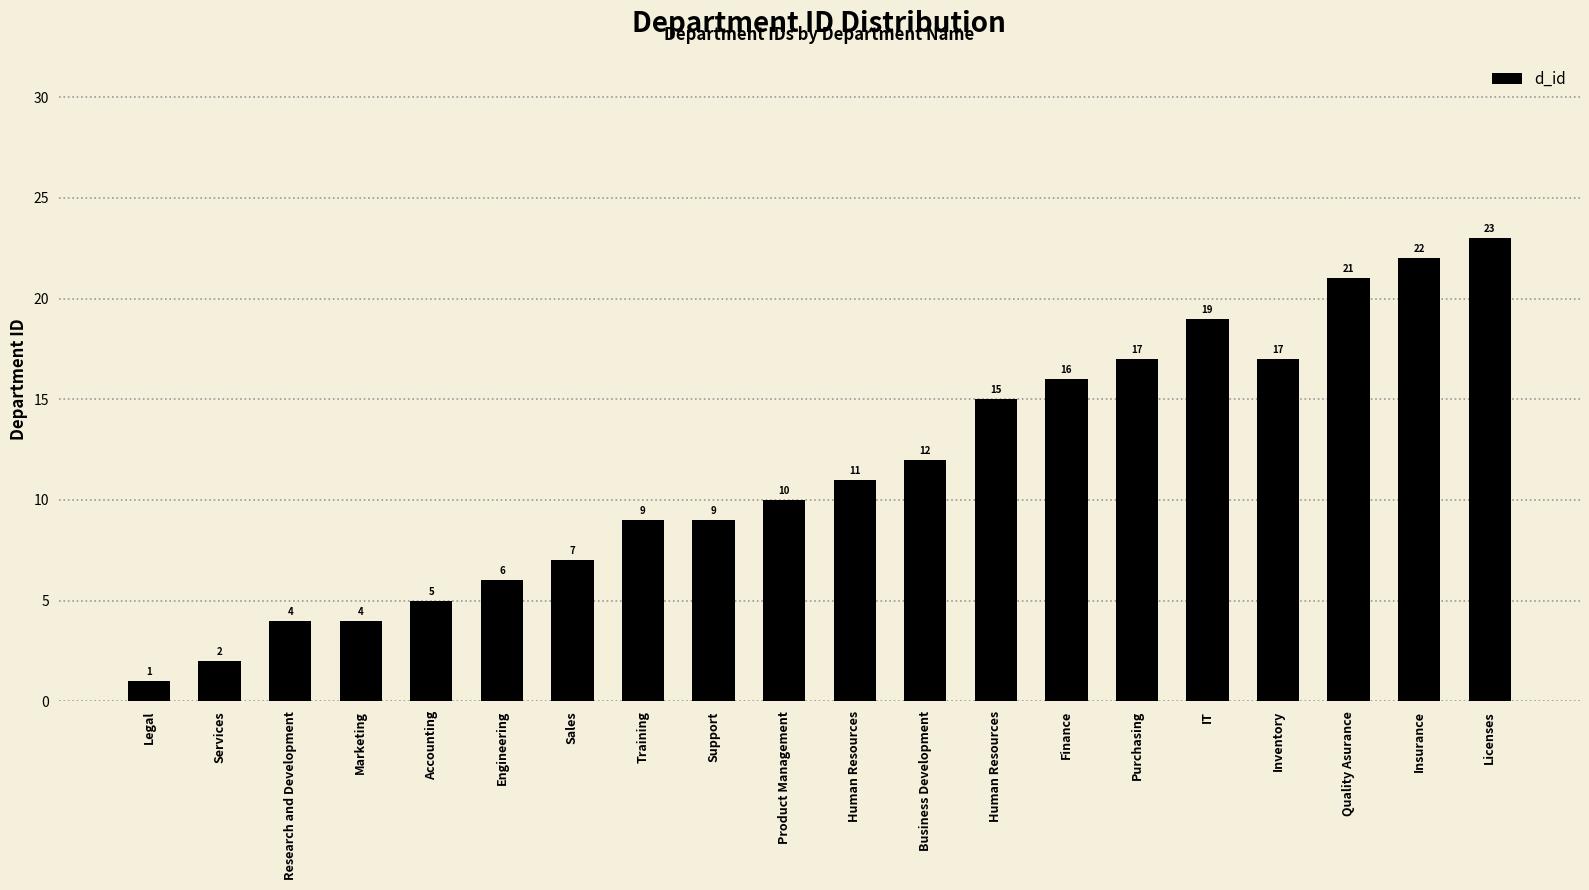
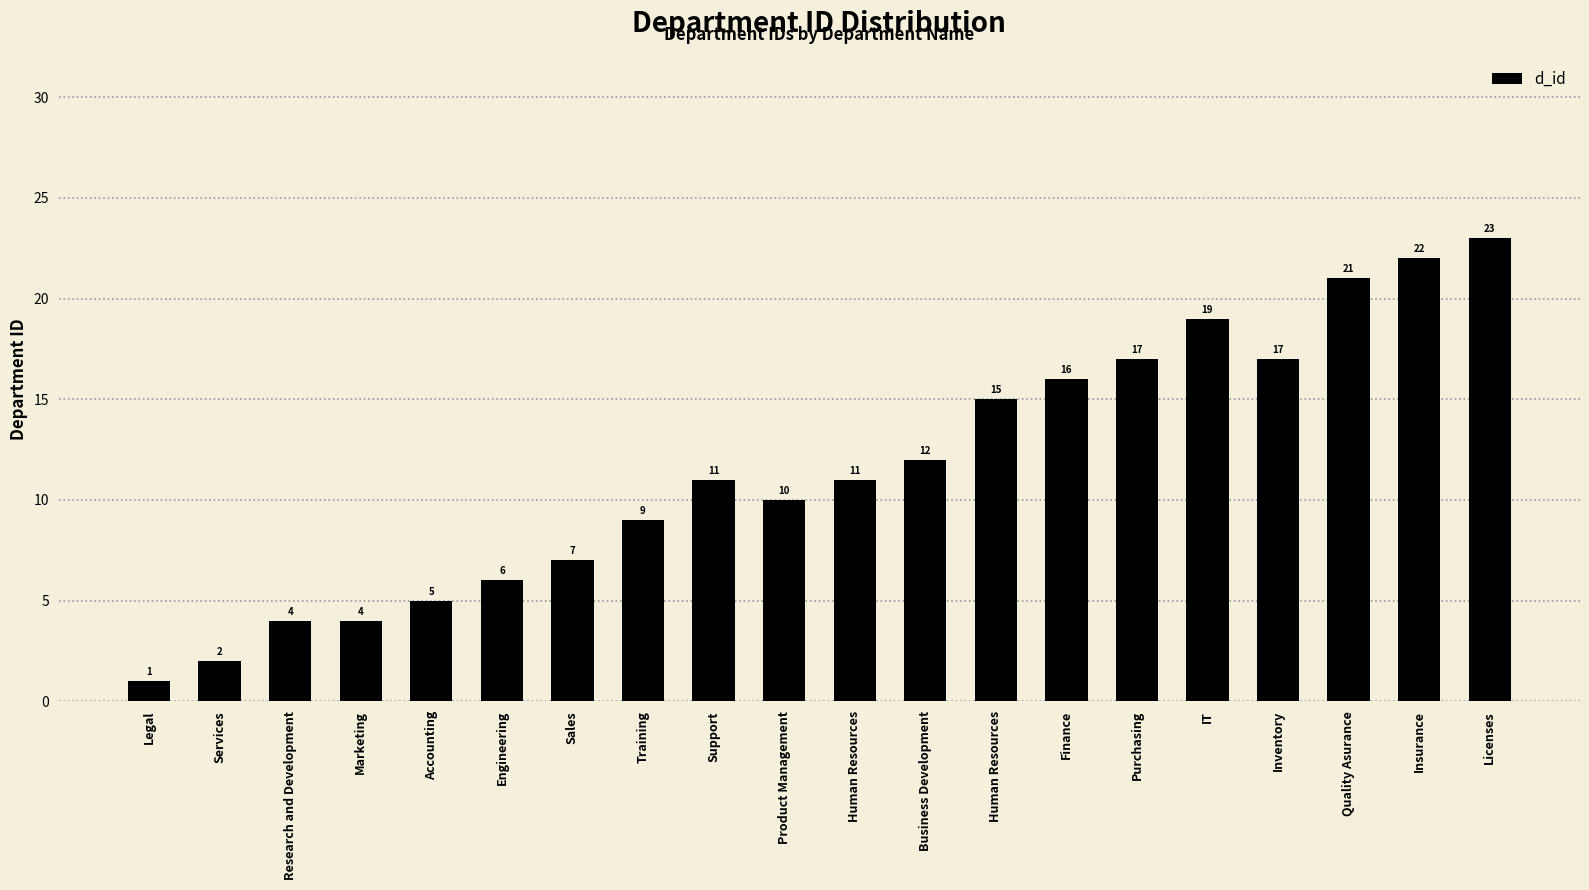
Support: 9 -> 11
